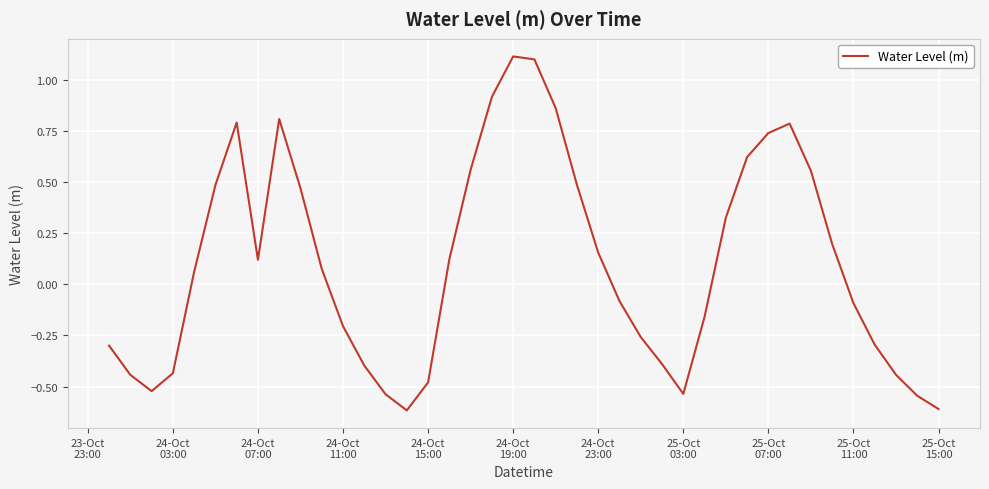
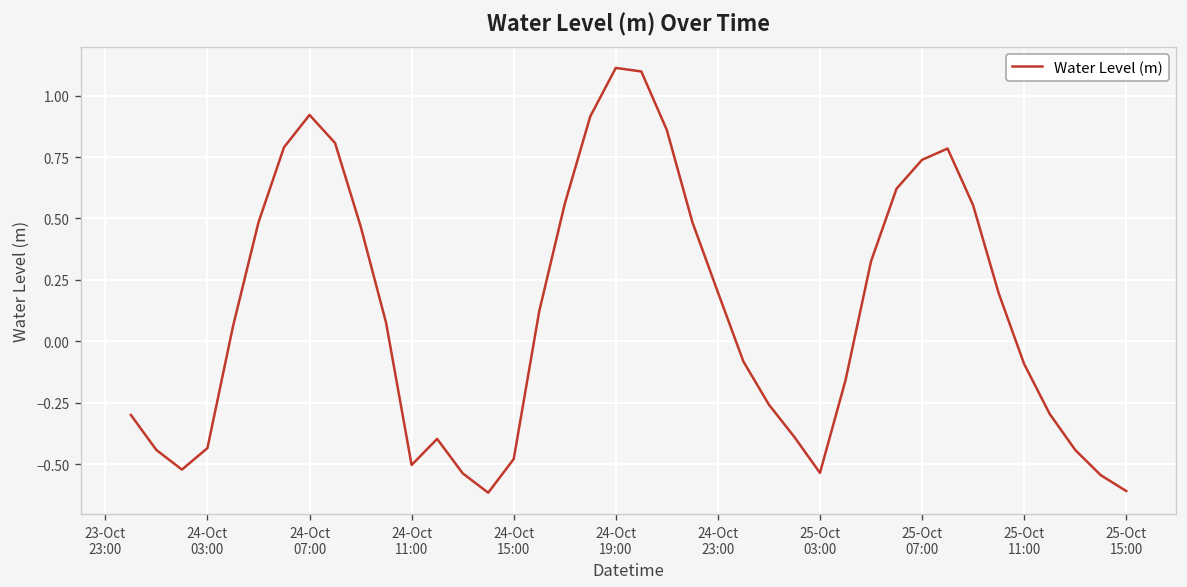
24-Oct 07:00: 0.12 -> 0.92
24-Oct 11:00: -0.20 -> -0.50
24-Oct 23:00: 0.15 -> 0.20
